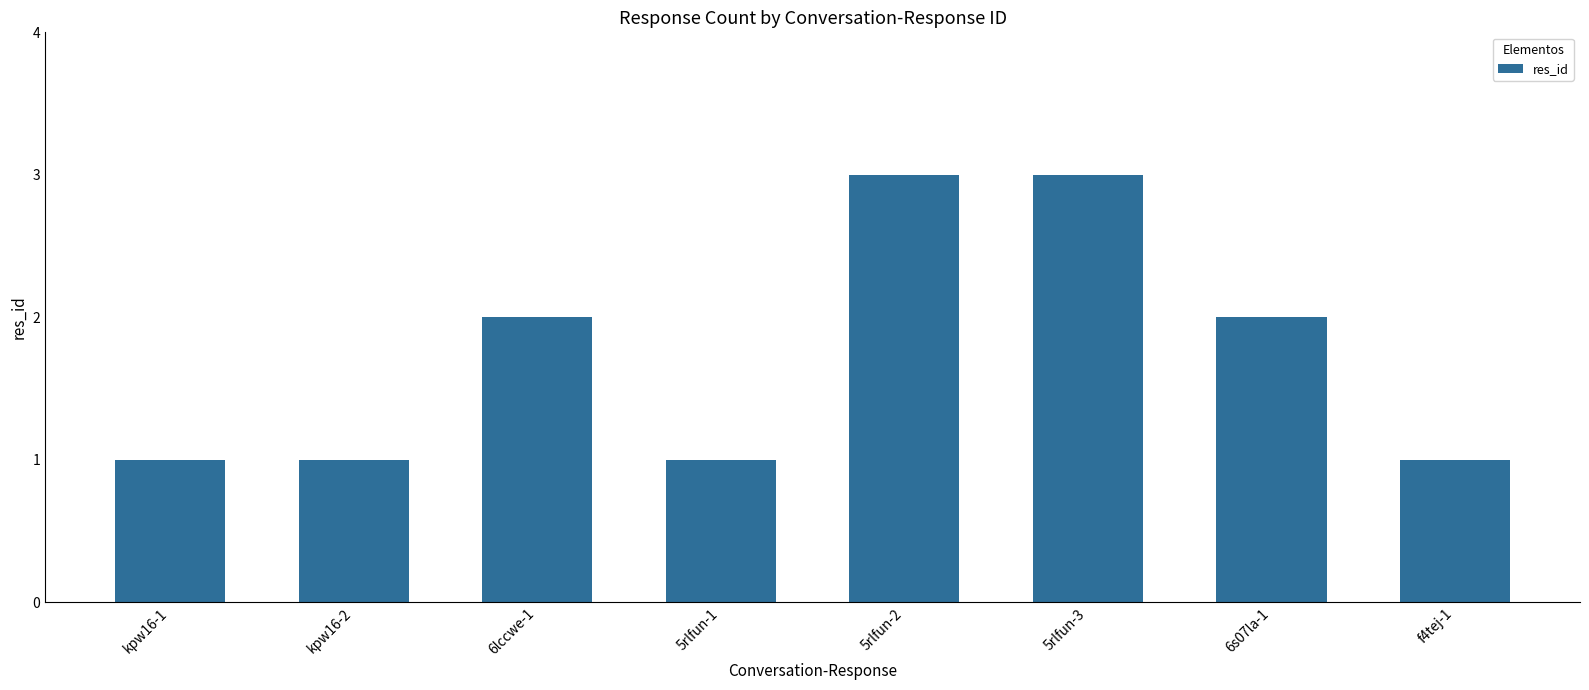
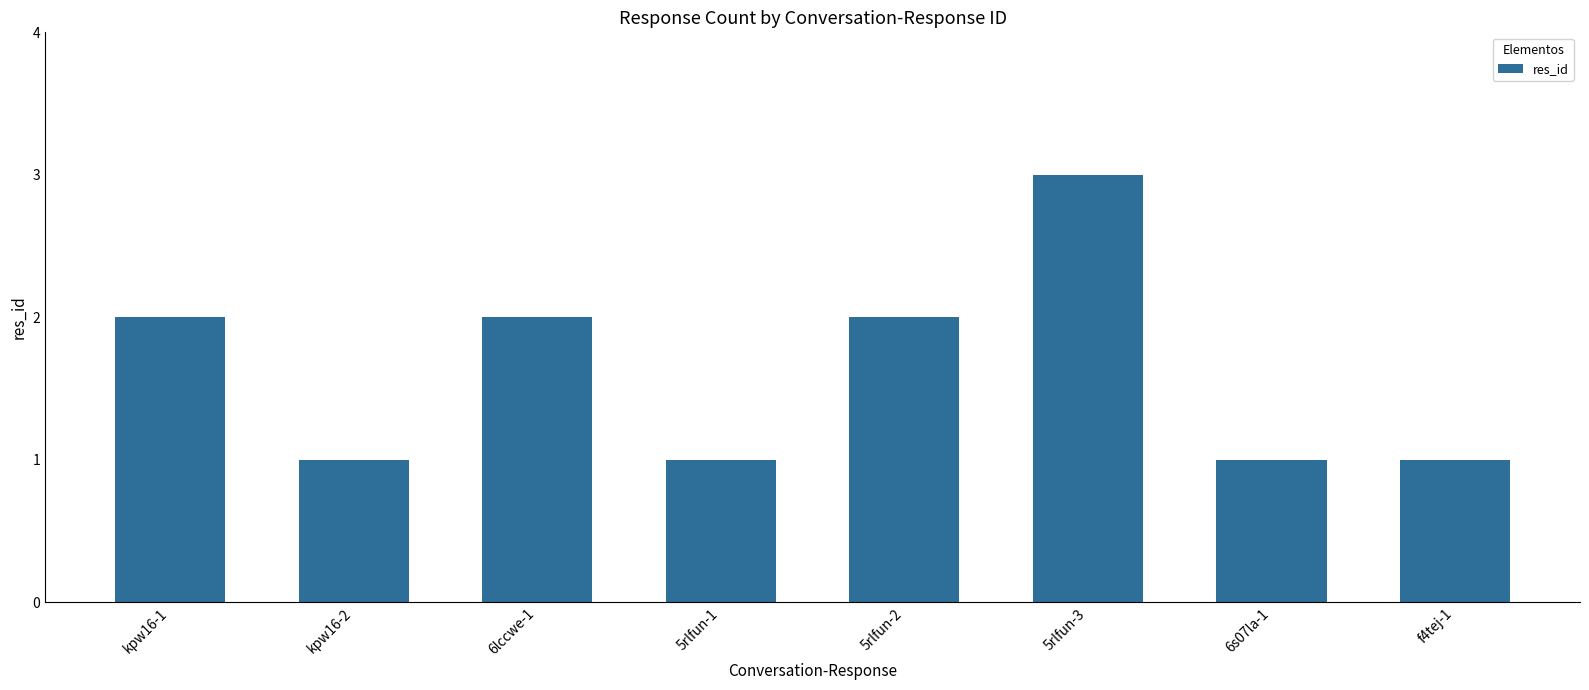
kpw16-1: 1 -> 2
5rlfun-2: 3 -> 2
6s07la-1: 2 -> 1
